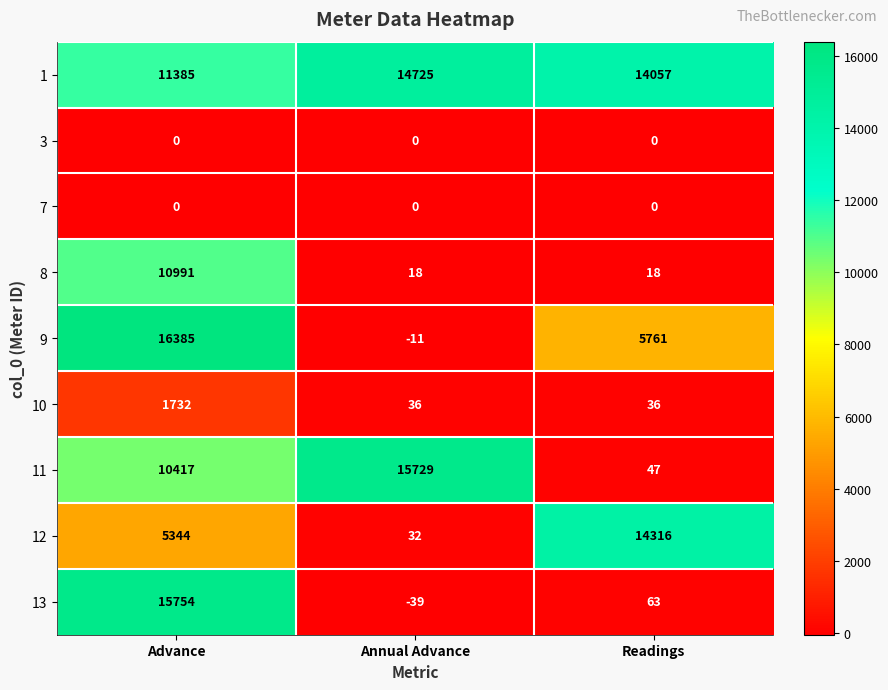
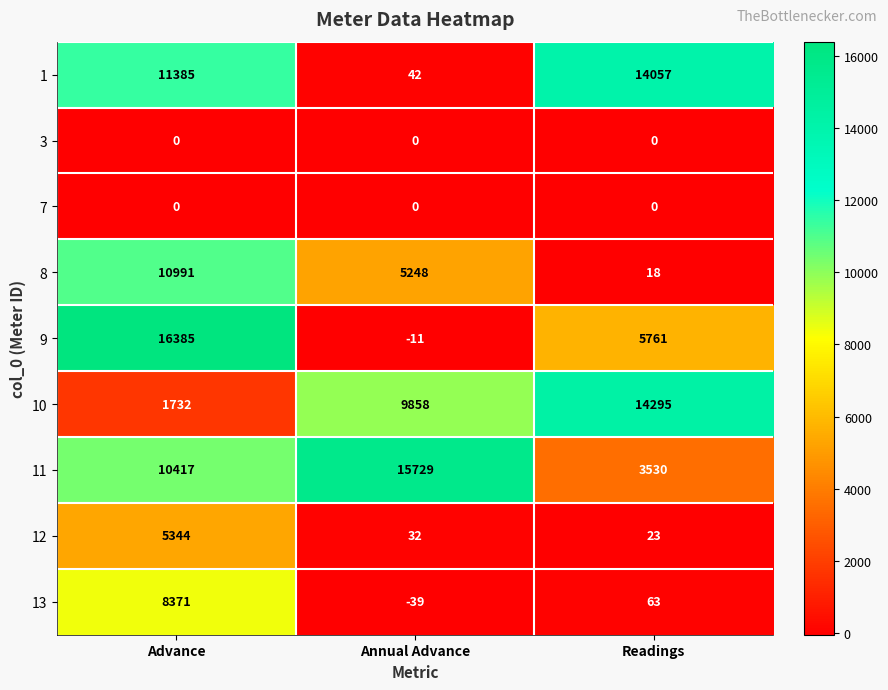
1, Annual Advance: 14725 -> 42
8, Annual Advance: 18 -> 5248
10, Annual Advance: 36 -> 9858
10, Readings: 36 -> 14295
11, Readings: 47 -> 3530
12, Readings: 14316 -> 23
13, Advance: 15754 -> 8371
